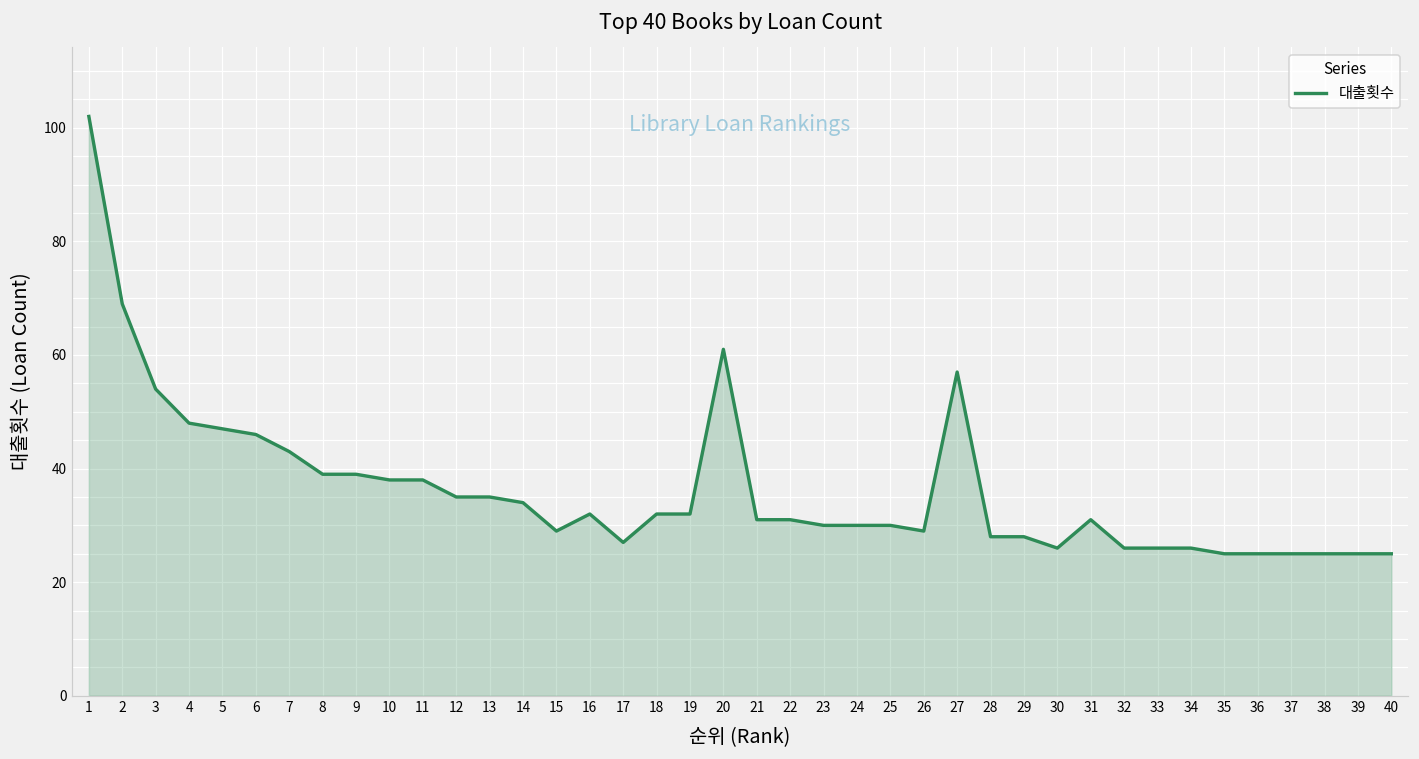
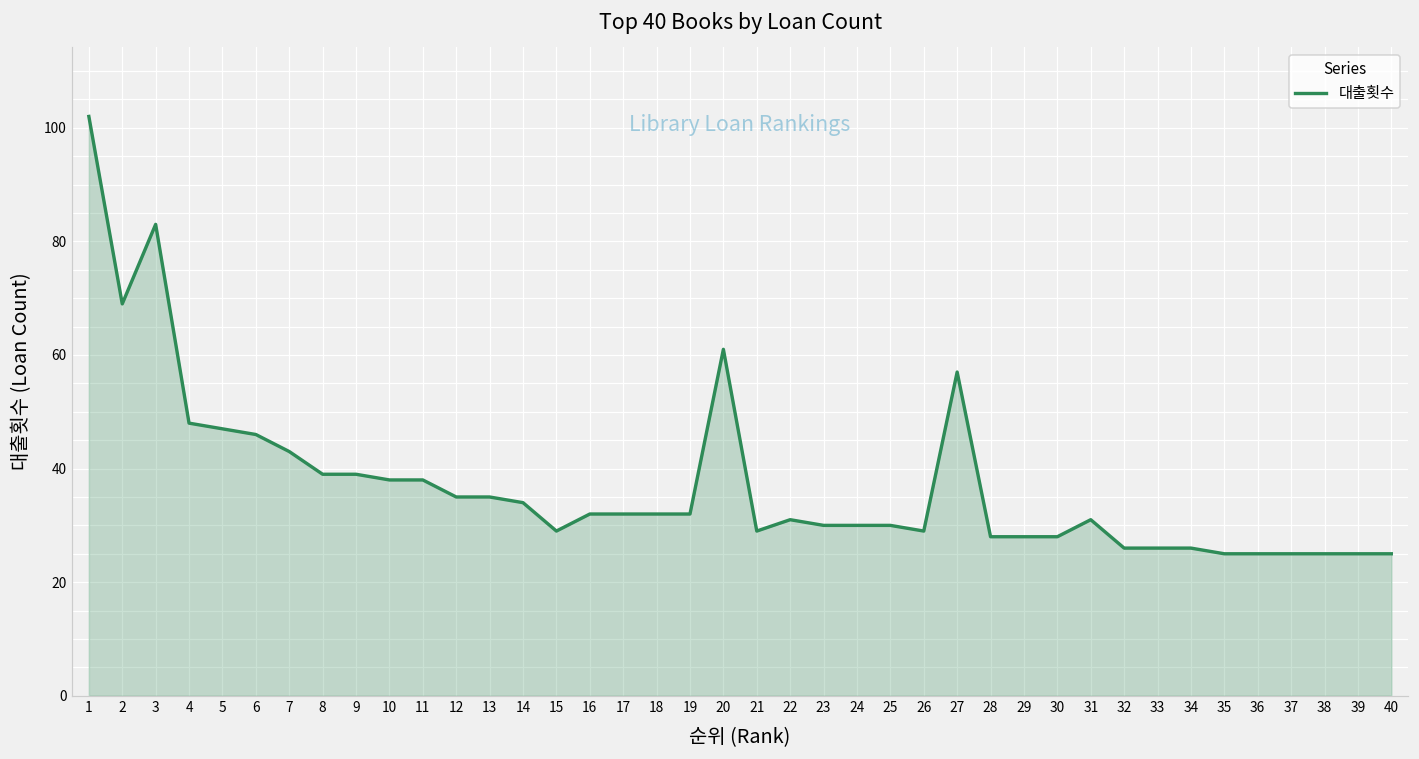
3: 54 -> 83
17: 27 -> 32
21: 31 -> 29
30: 26 -> 28
